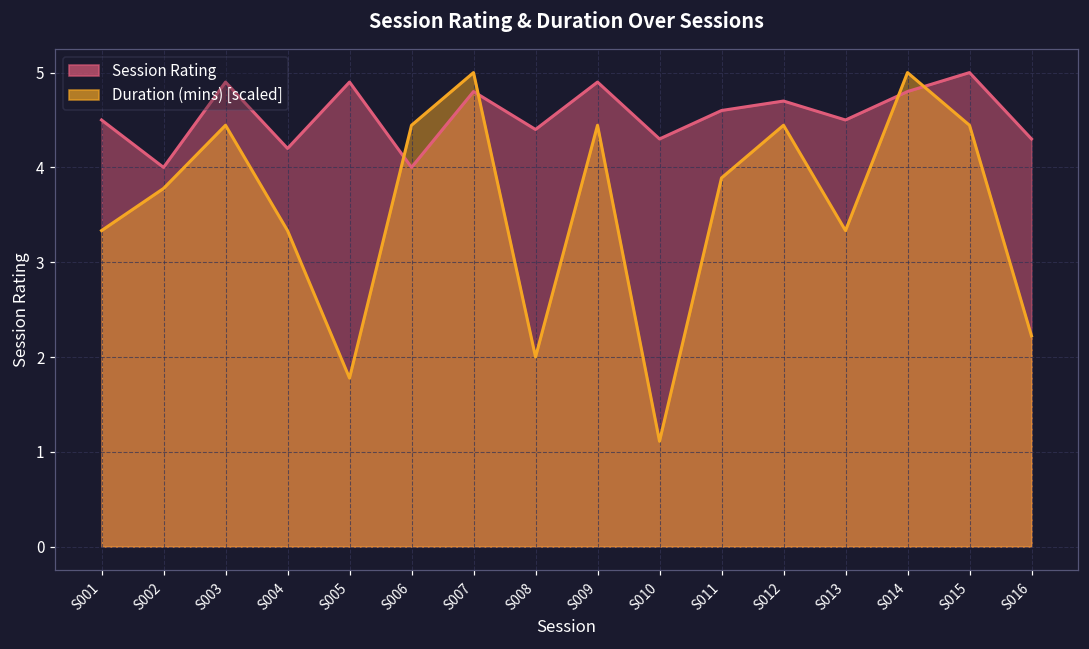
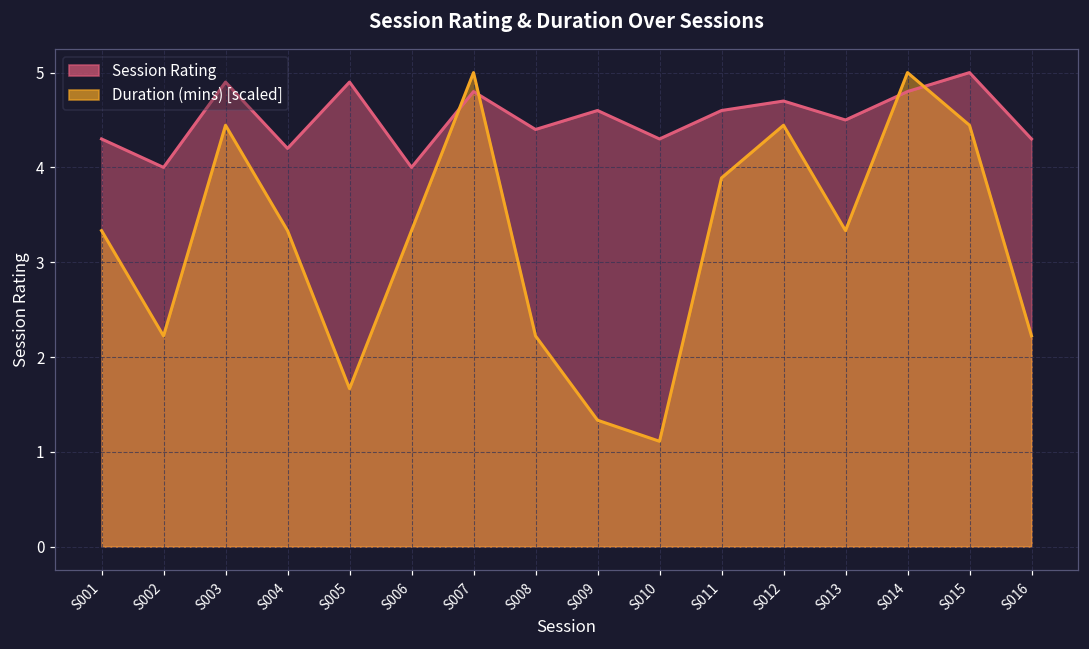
Session Rating, S001: 4.5 -> 4.3
Duration (mins) [scaled], S002: 3.8 -> 2.2
Duration (mins) [scaled], S005: 1.8 -> 1.7
Duration (mins) [scaled], S006: 4.4 -> 3.3
Duration (mins) [scaled], S008: 2.0 -> 2.2
Session Rating, S009: 4.9 -> 4.6
Duration (mins) [scaled], S009: 4.4 -> 1.3
